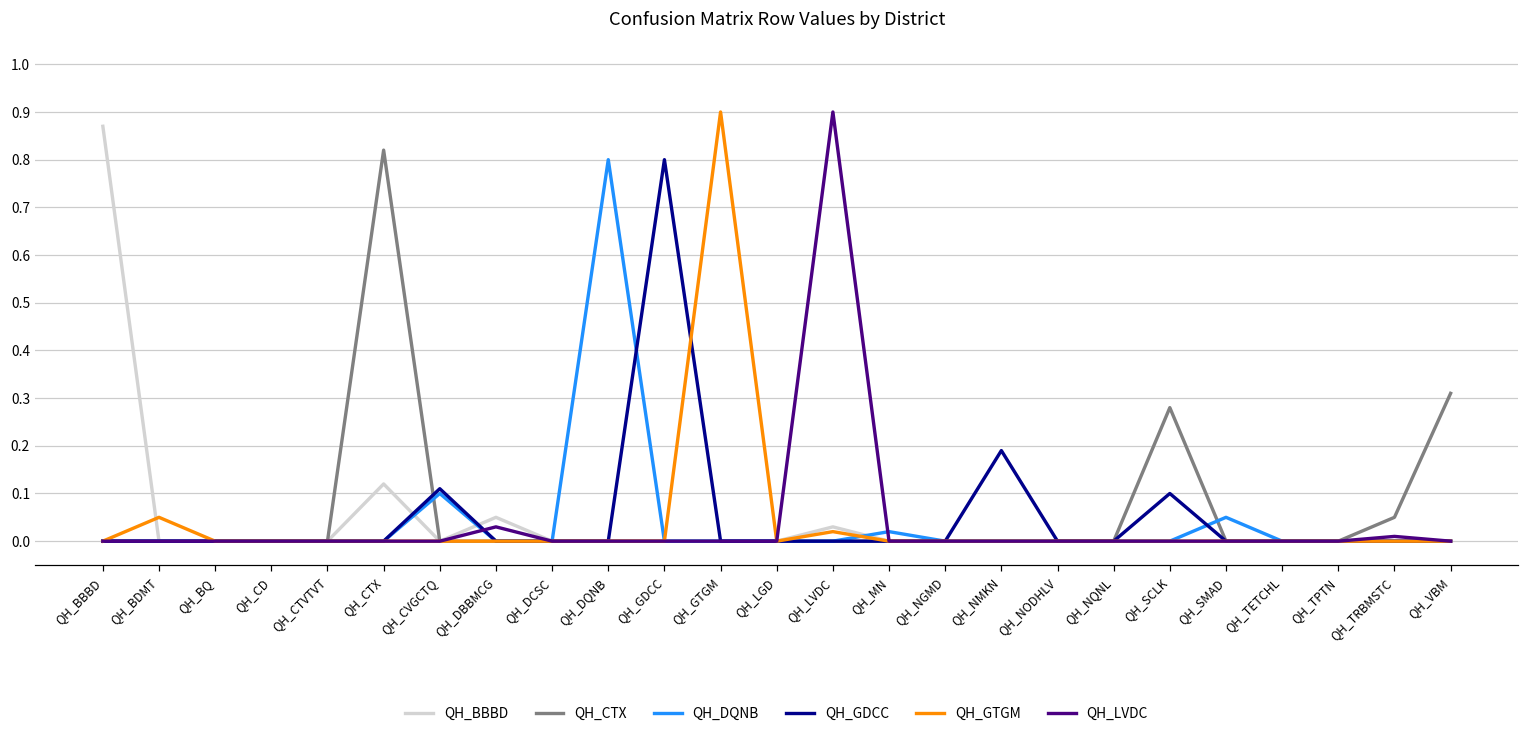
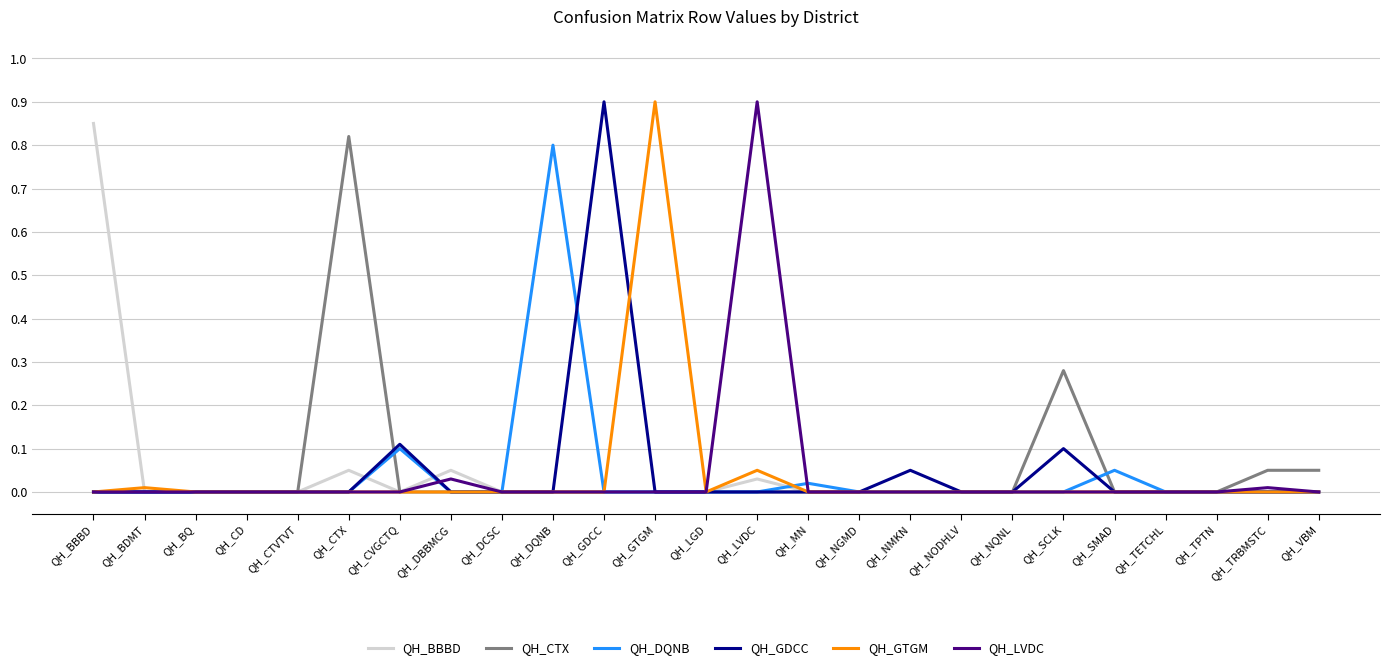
QH_BBBD, QH_BBBD: 0.87 -> 0.85
QH_GTGM, QH_BDMT: 0.05 -> 0.01
QH_BBBD, QH_CTX: 0.12 -> 0.05
QH_GDCC, QH_GDCC: 0.8 -> 0.9
QH_GTGM, QH_LVDC: 0.02 -> 0.05
QH_GDCC, QH_NMKN: 0.19 -> 0.05
QH_CTX, QH_VBM: 0.31 -> 0.05
